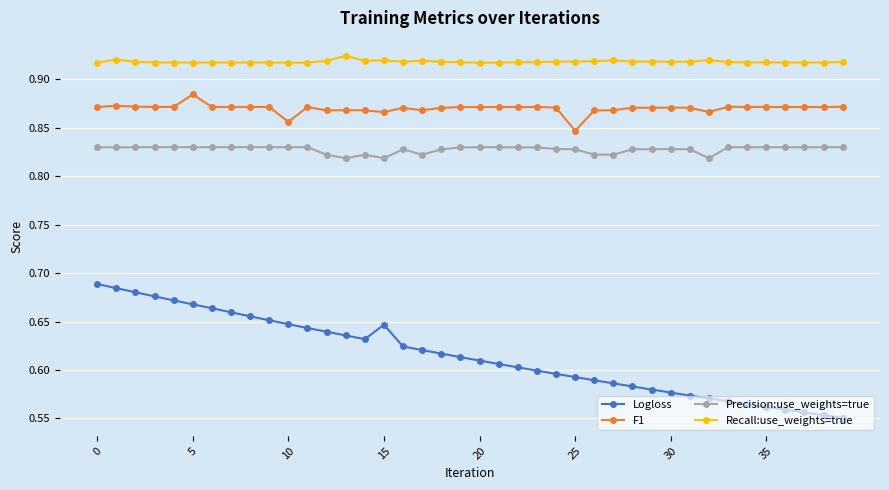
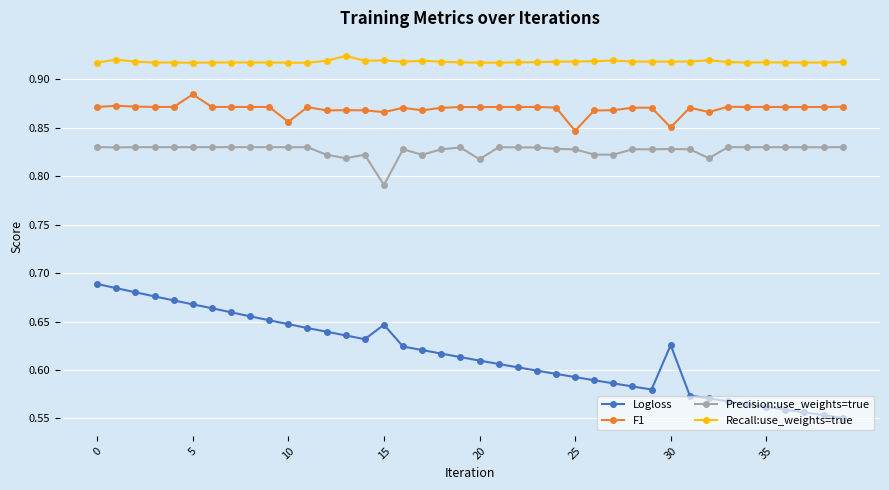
Precision:use_weights=true, 15: 0.82 -> 0.79
Precision:use_weights=true, 20: 0.83 -> 0.82
Logloss, 30: 0.58 -> 0.63
F1, 30: 0.87 -> 0.85
